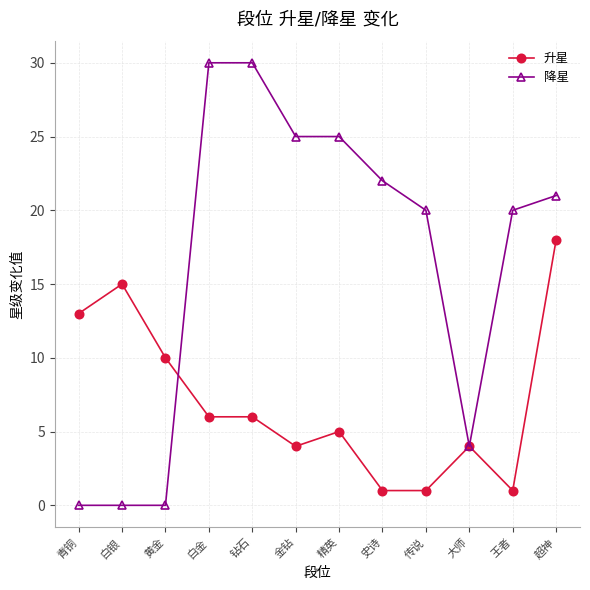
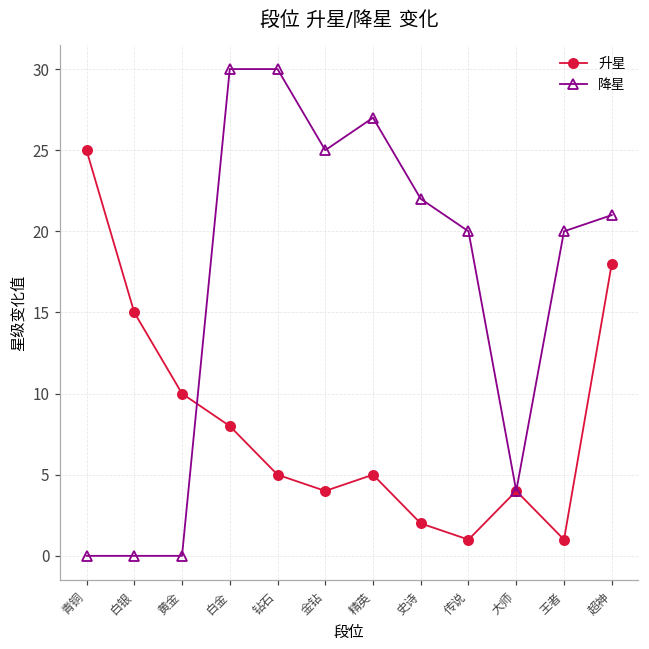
升星, 青铜: 13 -> 25
升星, 白金: 6 -> 8
升星, 钻石: 6 -> 5
降星, 精英: 25 -> 27
升星, 史诗: 1 -> 2
